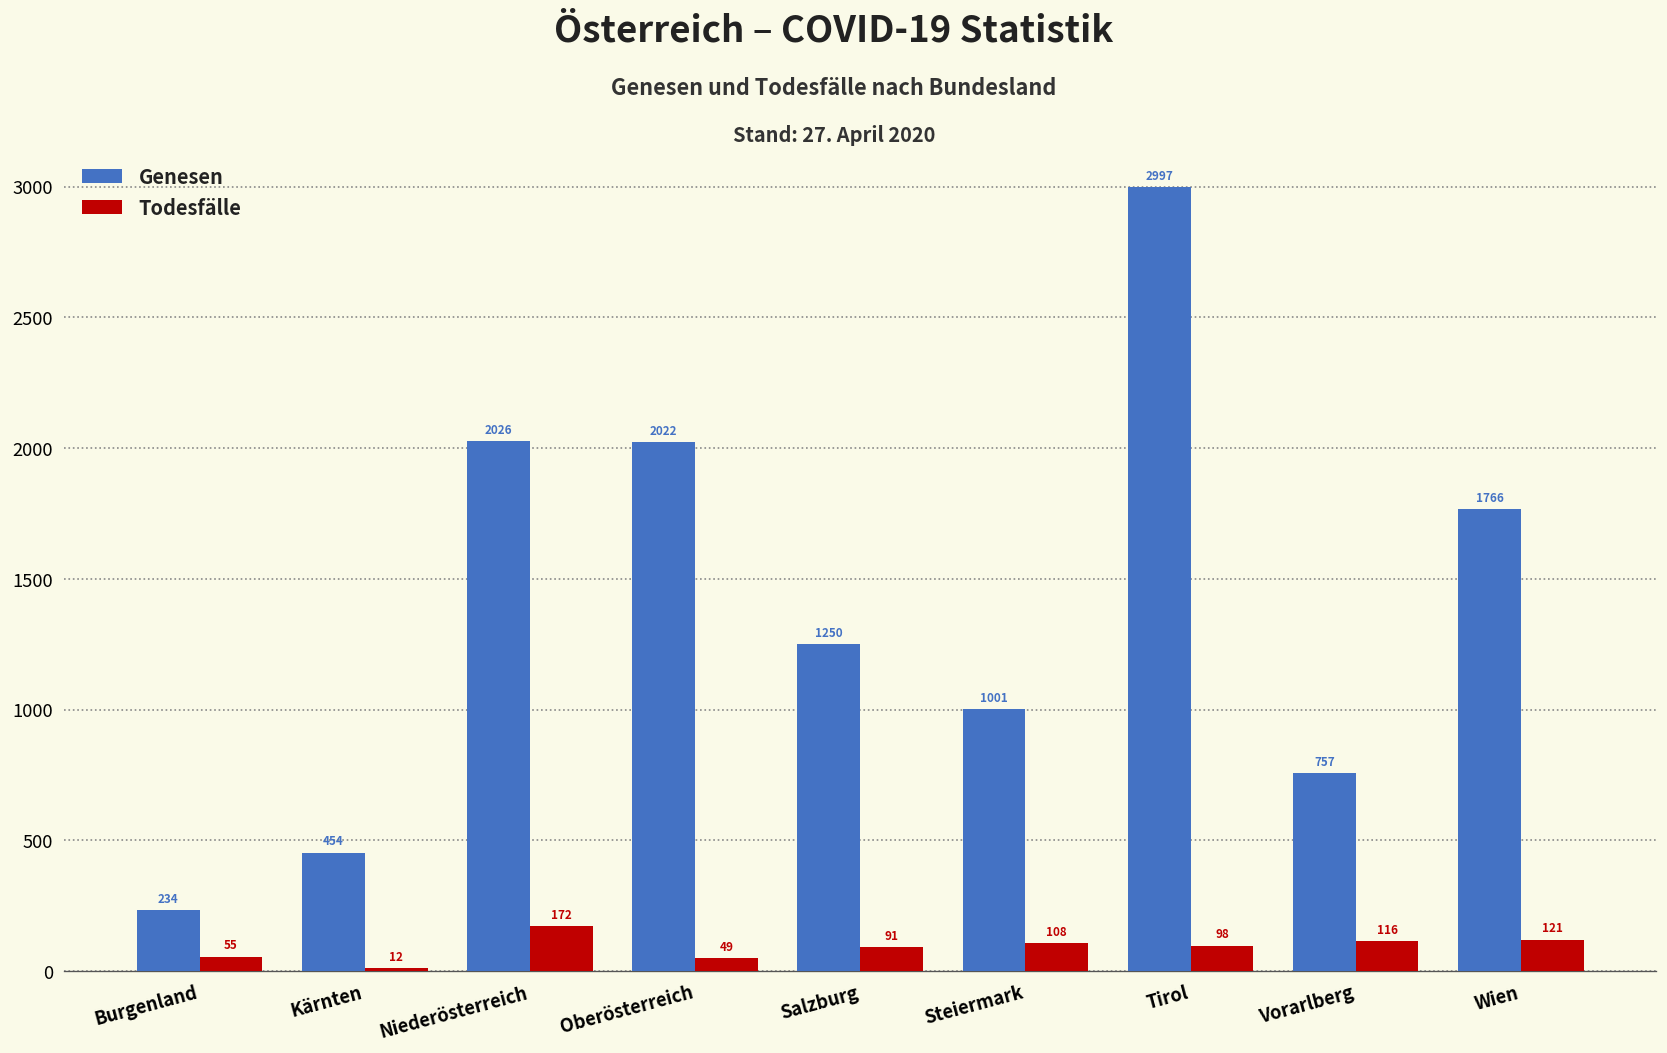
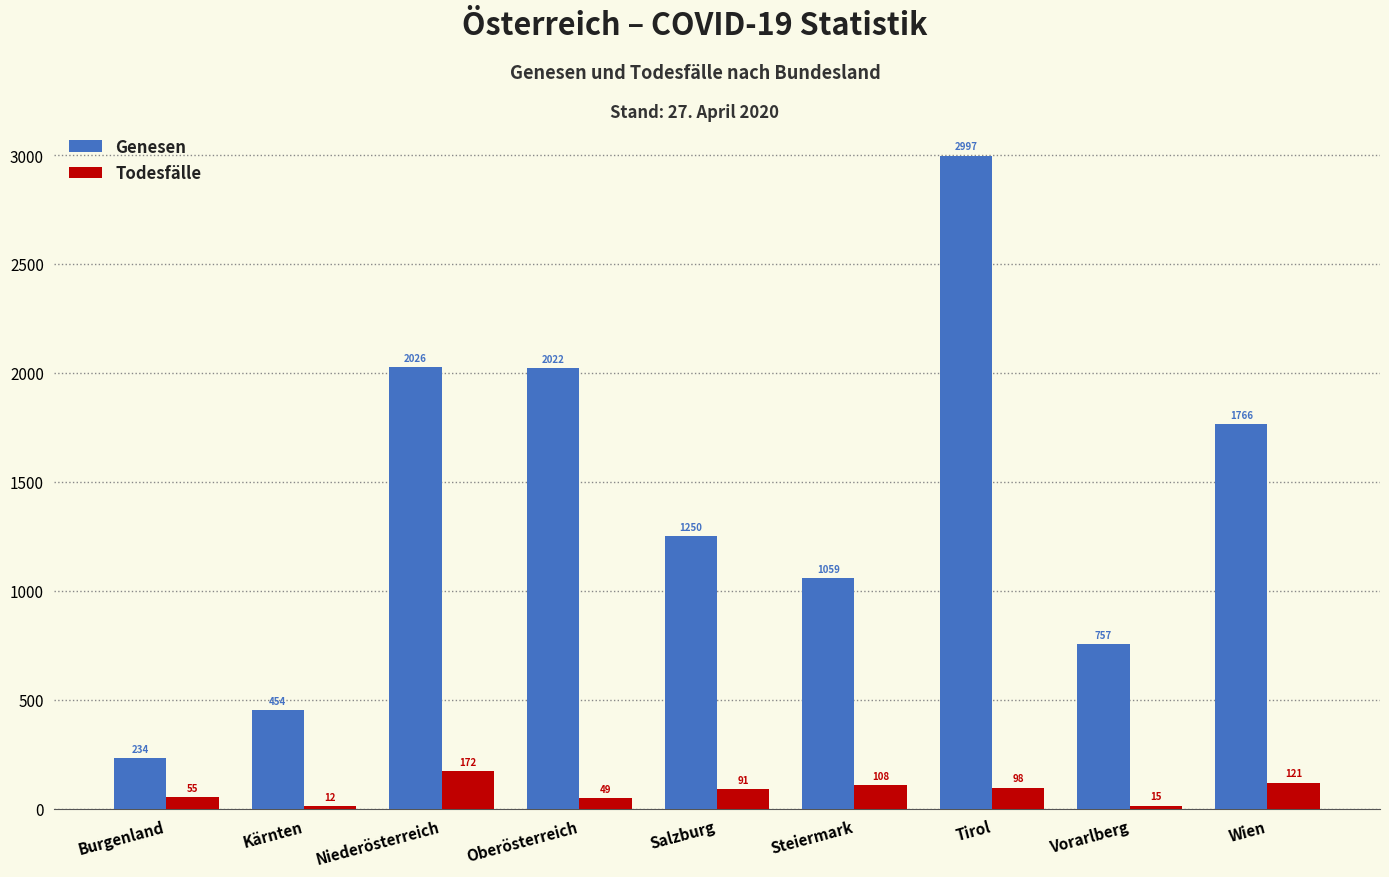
Genesen, Steiermark: 1001 -> 1059
Todesfälle, Vorarlberg: 116 -> 15
